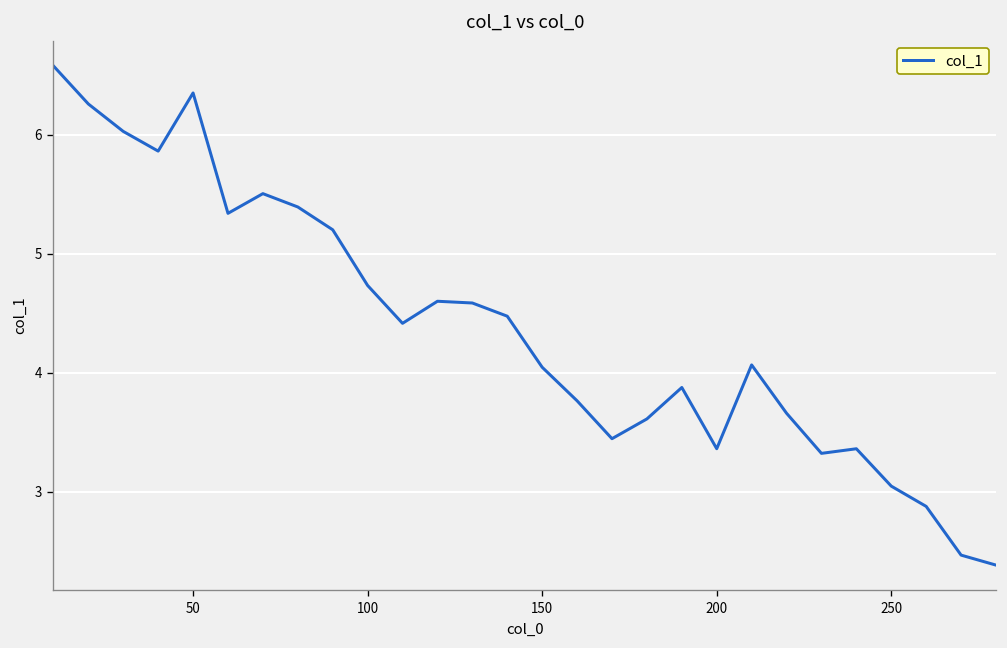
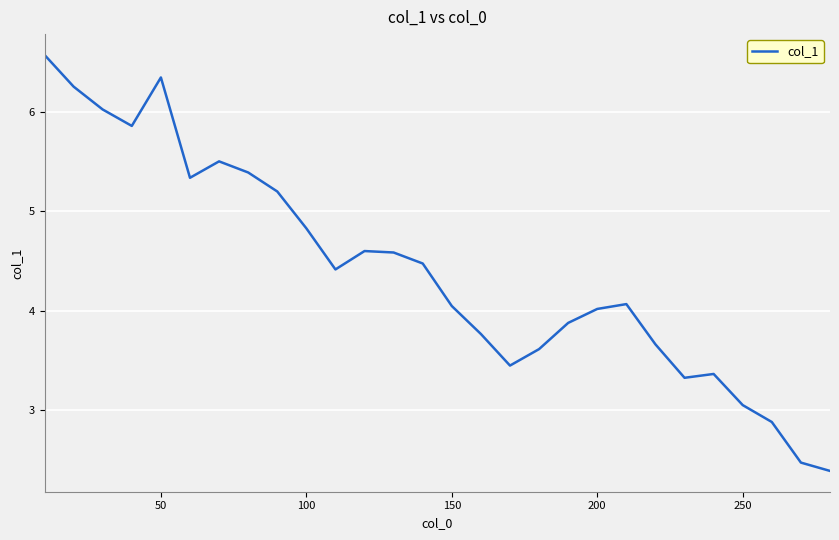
100: 4.7 -> 4.8
200: 3.4 -> 4.0
